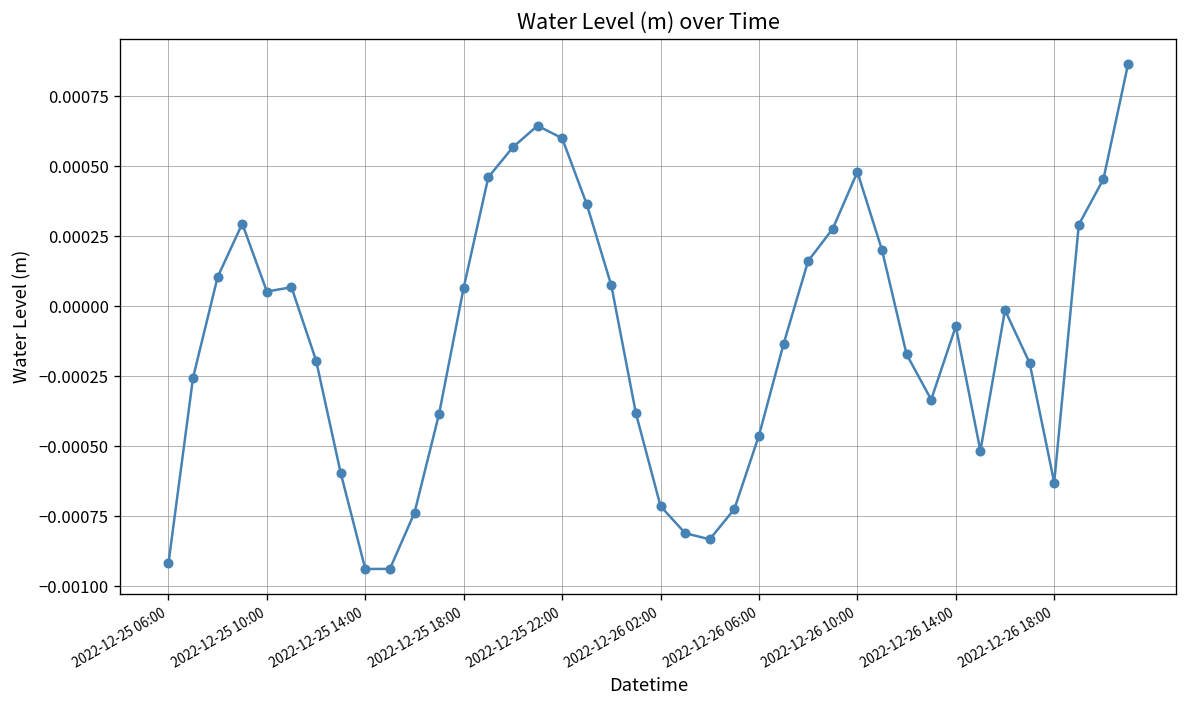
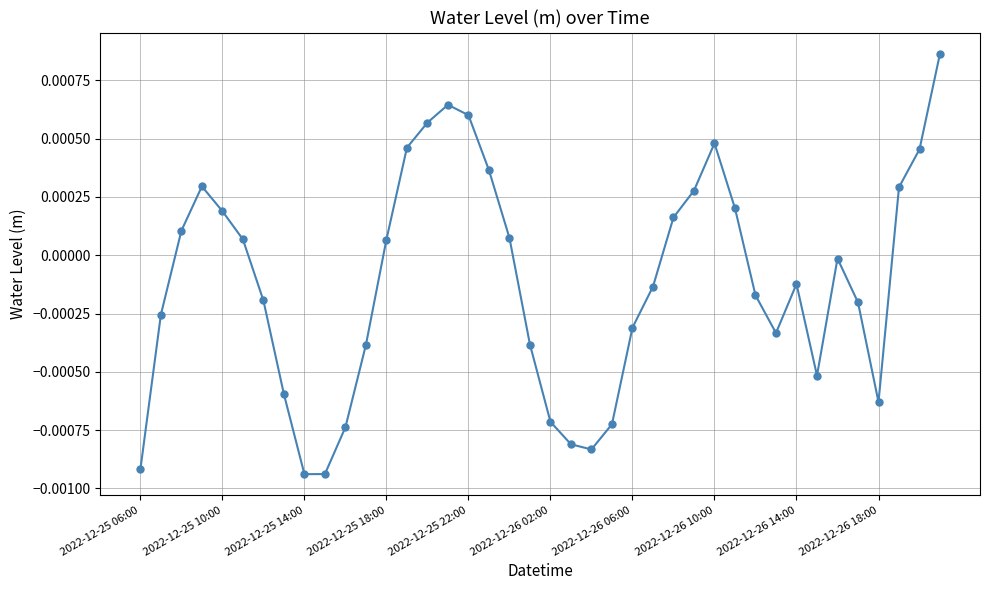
2022-12-25 10:00: 0.00005 -> 0.00019
2022-12-26 06:00: -0.00046 -> -0.00031
2022-12-26 14:00: -0.00007 -> -0.00012
